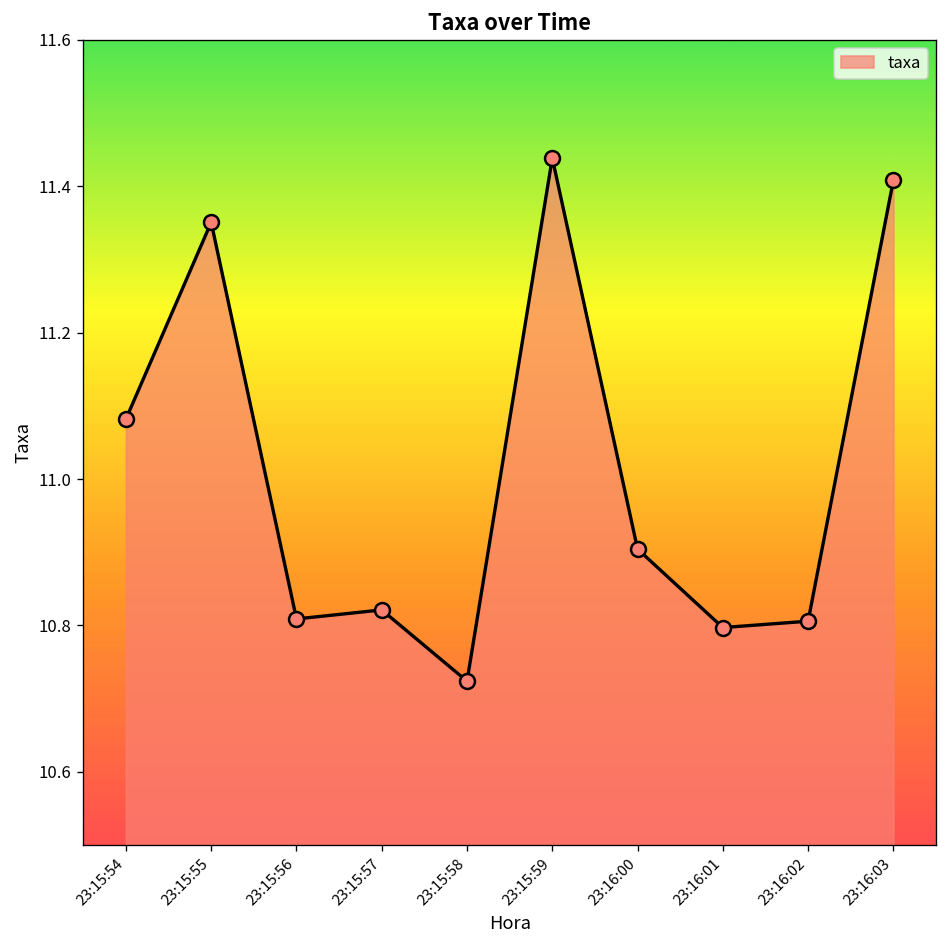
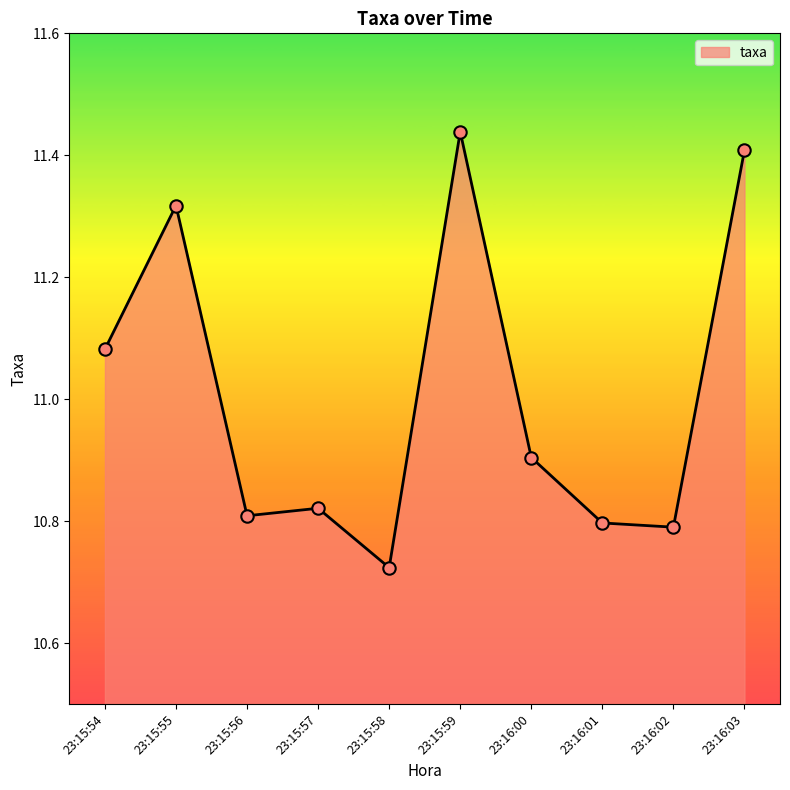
23:15:55: 11.35 -> 11.32
23:16:02: 10.81 -> 10.79
